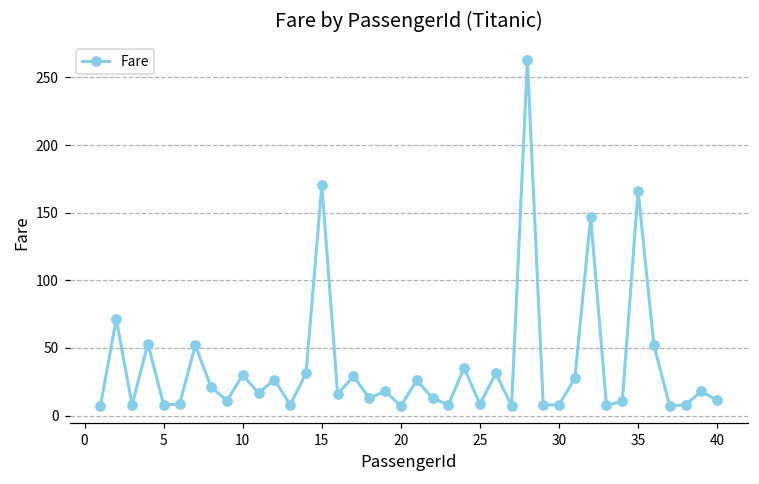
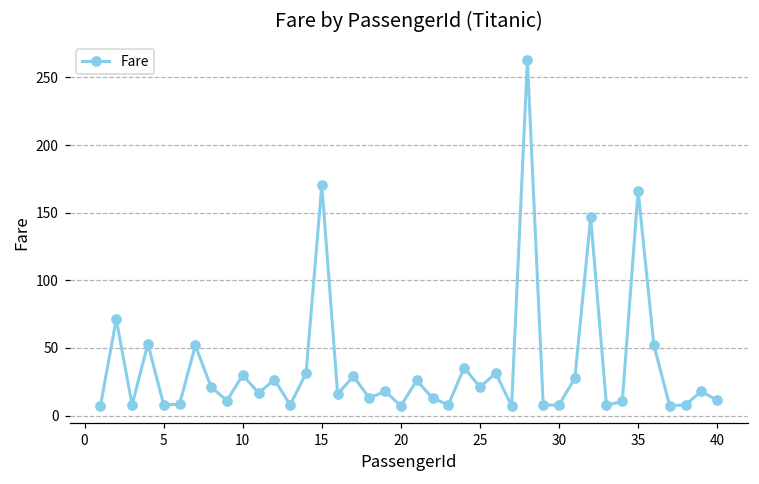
25: 8 -> 21
